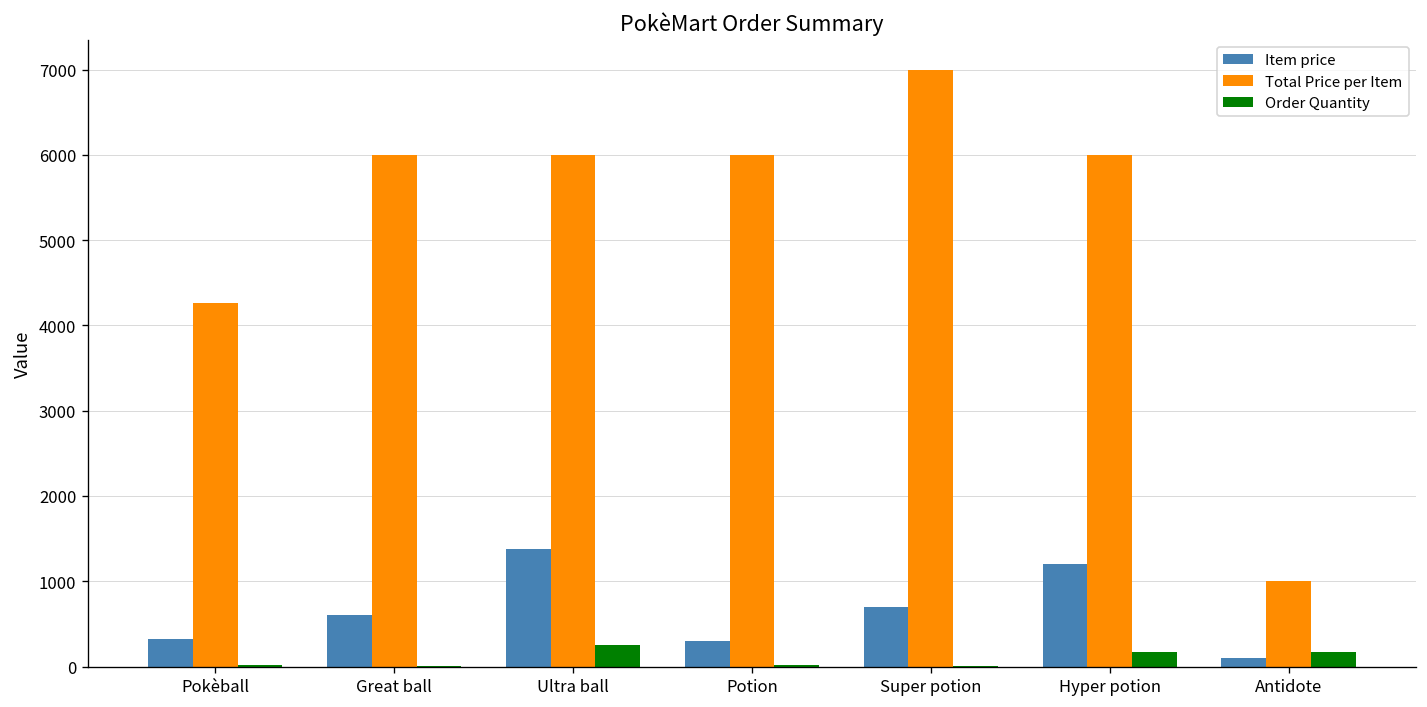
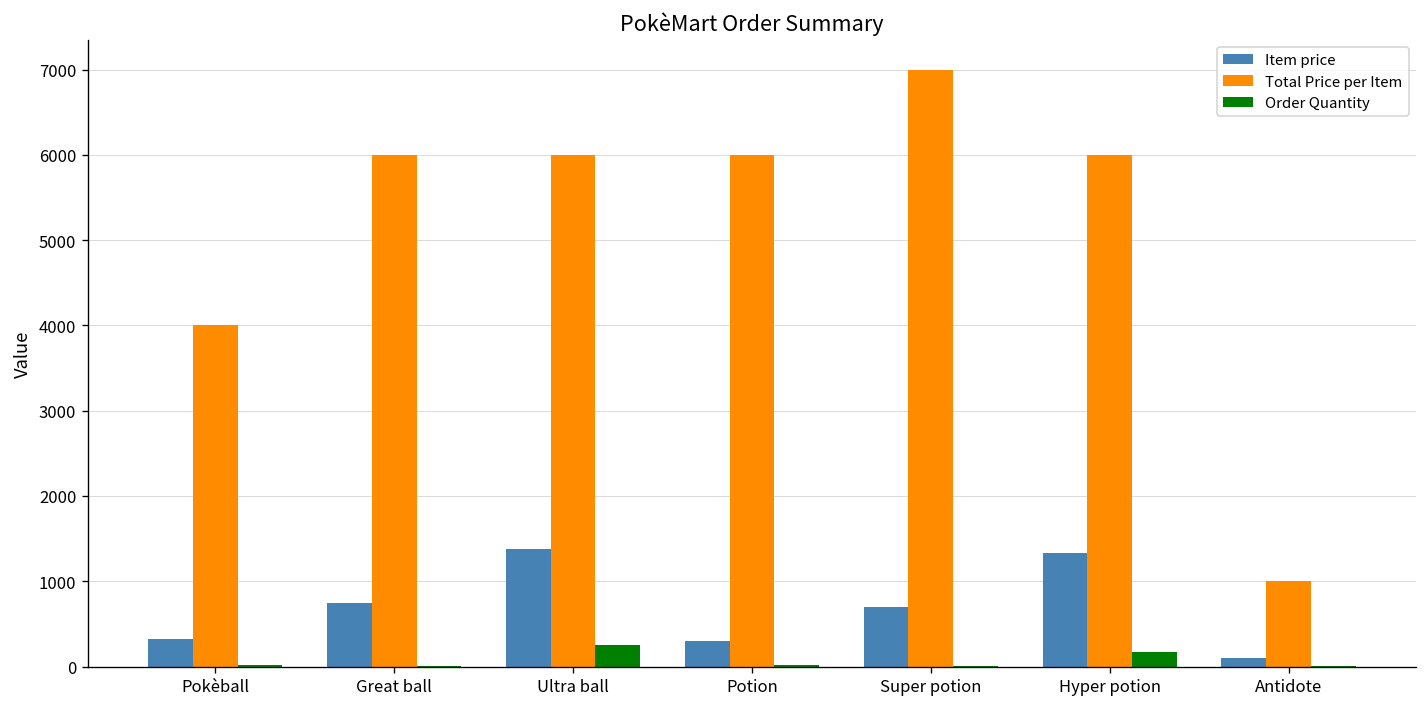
Total Price per Item, Pokèball: 4300 -> 4000
Item price, Great ball: 600 -> 700
Item price, Hyper potion: 1200 -> 1300
Order Quantity, Antidote: 200 -> 0
